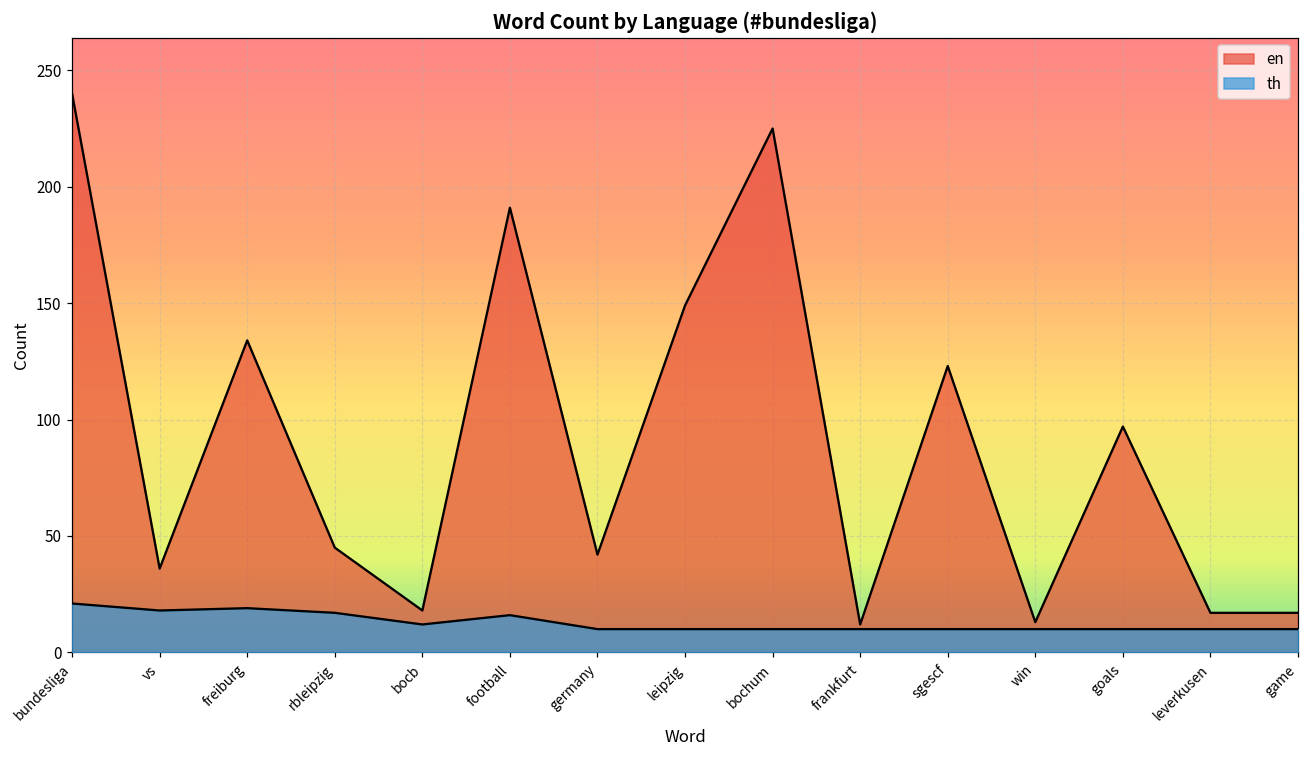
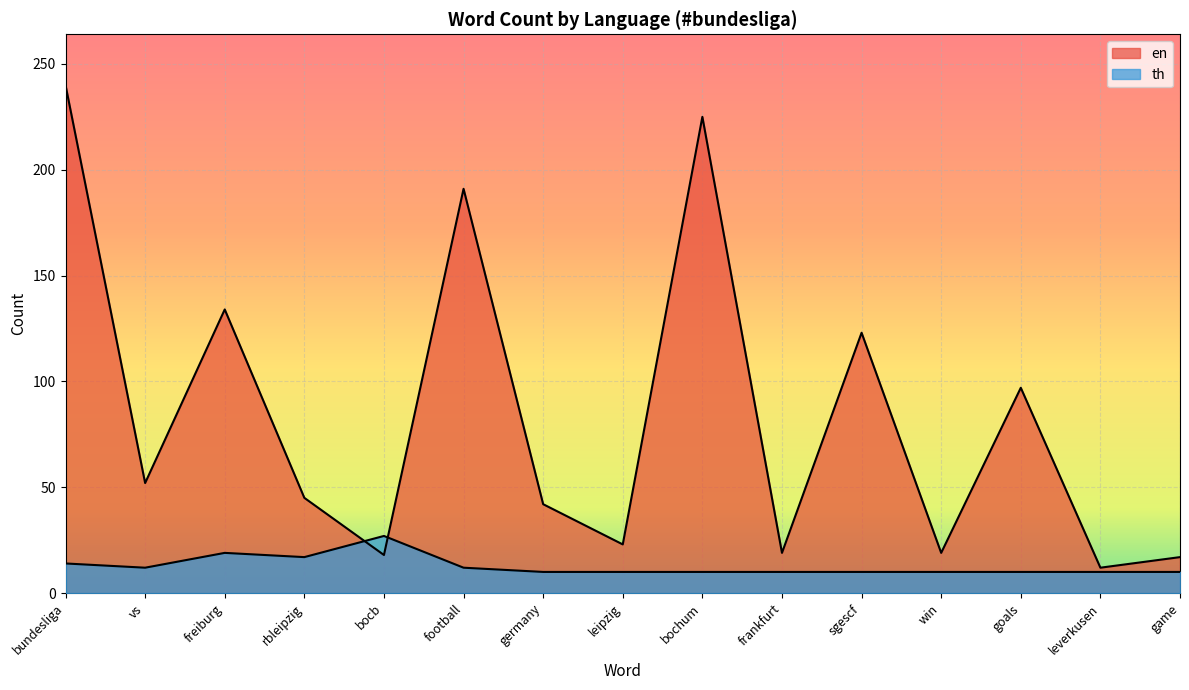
th, bundesliga: 21 -> 14
en, vs: 36 -> 52
th, vs: 18 -> 12
th, bocb: 12 -> 27
th, football: 16 -> 12
en, leipzig: 149 -> 23
en, frankfurt: 12 -> 19
en, win: 13 -> 19
en, leverkusen: 17 -> 12
